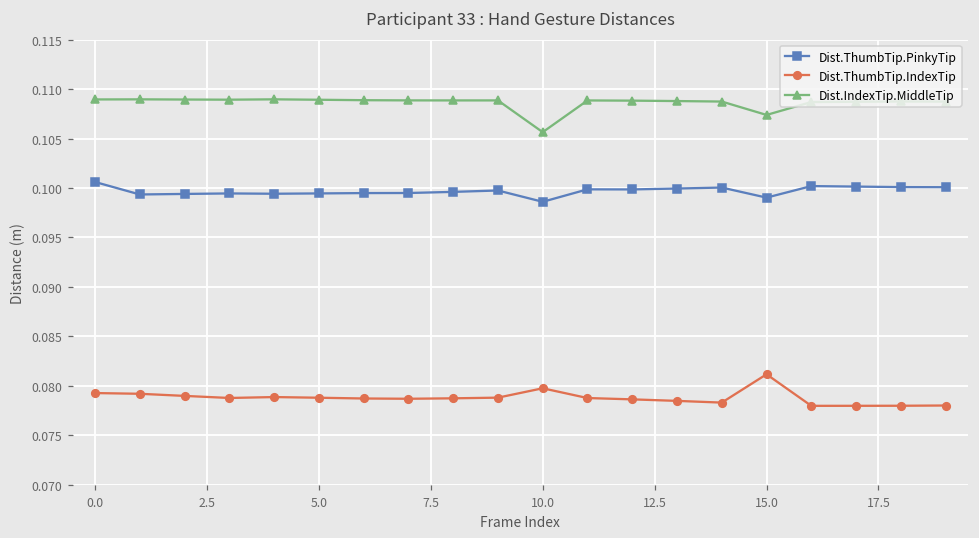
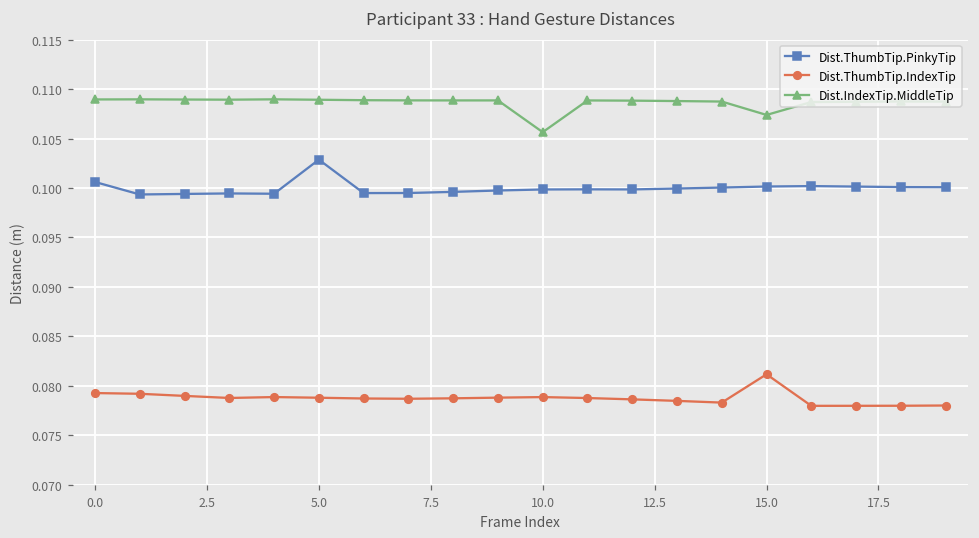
Dist.ThumbTip.PinkyTip, 5.0: 0.099 -> 0.103
Dist.ThumbTip.PinkyTip, 10.0: 0.099 -> 0.100
Dist.ThumbTip.IndexTip, 10.0: 0.080 -> 0.079
Dist.ThumbTip.PinkyTip, 15.0: 0.099 -> 0.100
